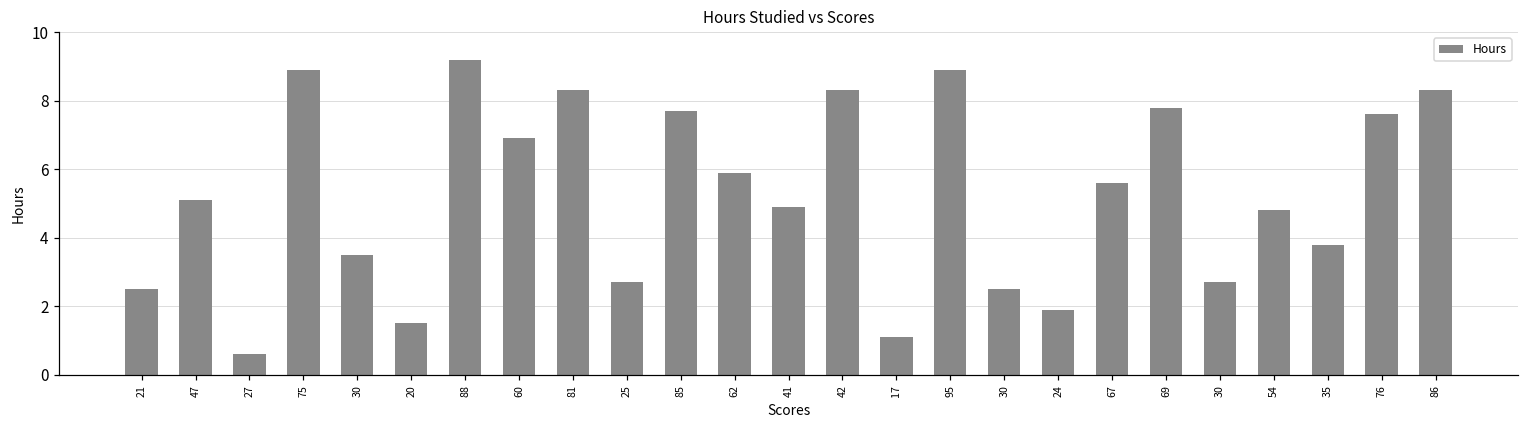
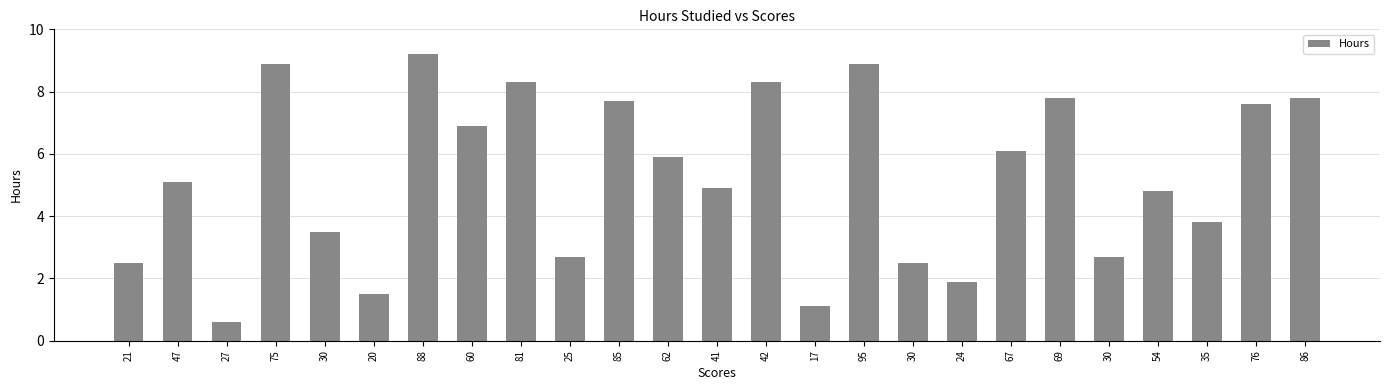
67: 5.6 -> 6.1
86: 8.3 -> 7.8
